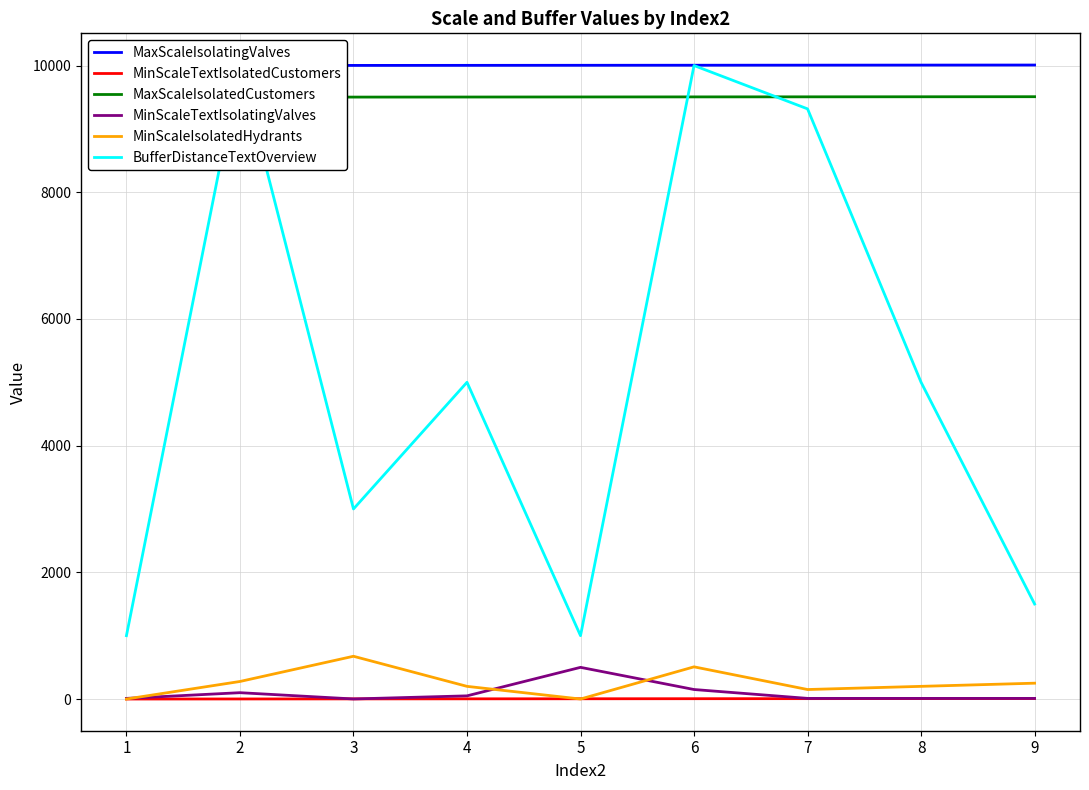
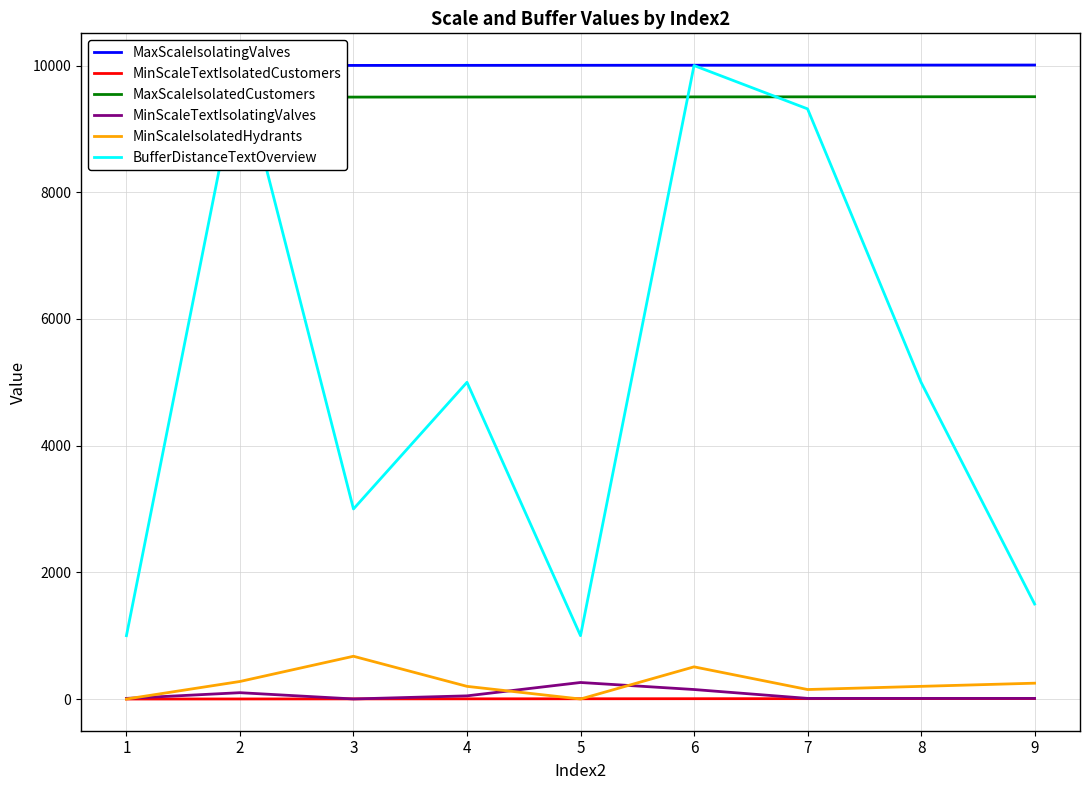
MinScaleTextIsolatingValves, 5: 500 -> 300
